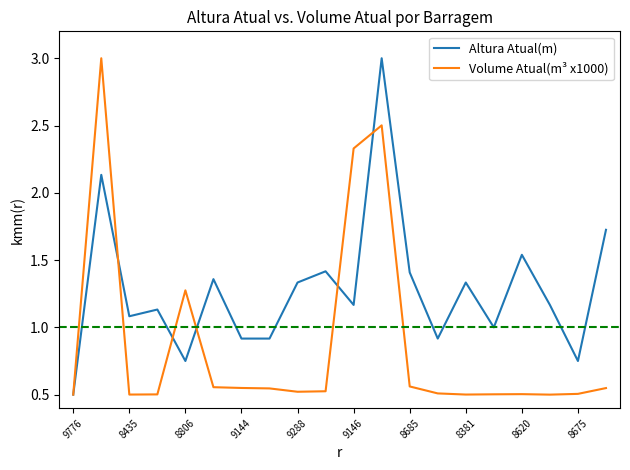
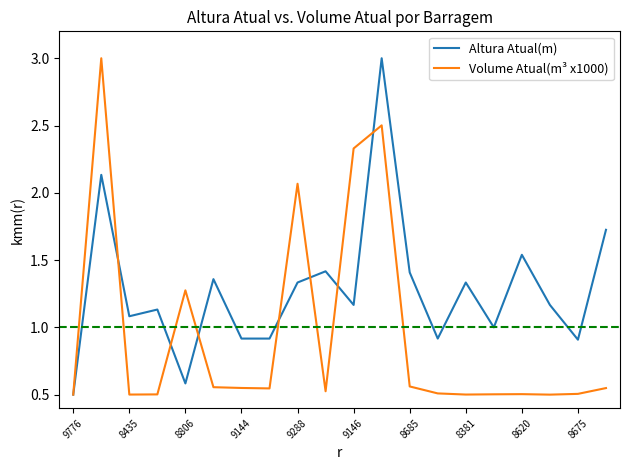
Altura Atual(m), 8806: 0.75 -> 0.58
Volume Atual(m³ x1000), 9288: 0.52 -> 2.07
Altura Atual(m), 8675: 0.75 -> 0.91
